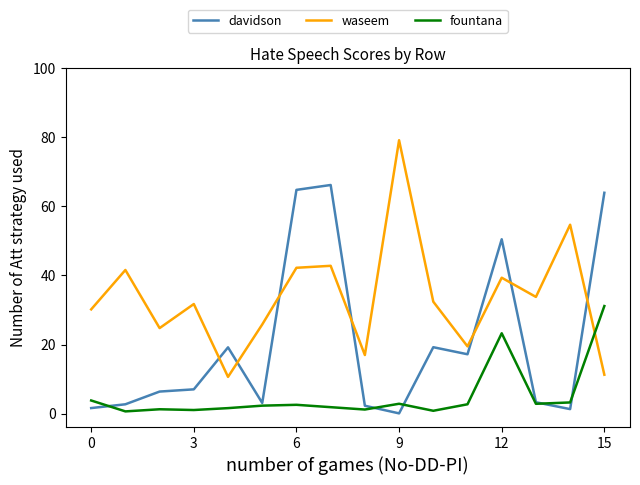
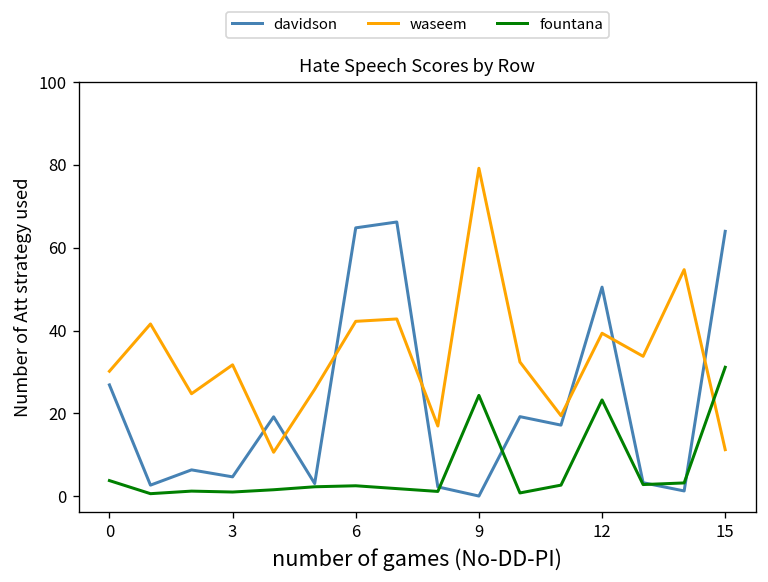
davidson, 0: 2 -> 27
davidson, 3: 7 -> 5
fountana, 9: 3 -> 24
